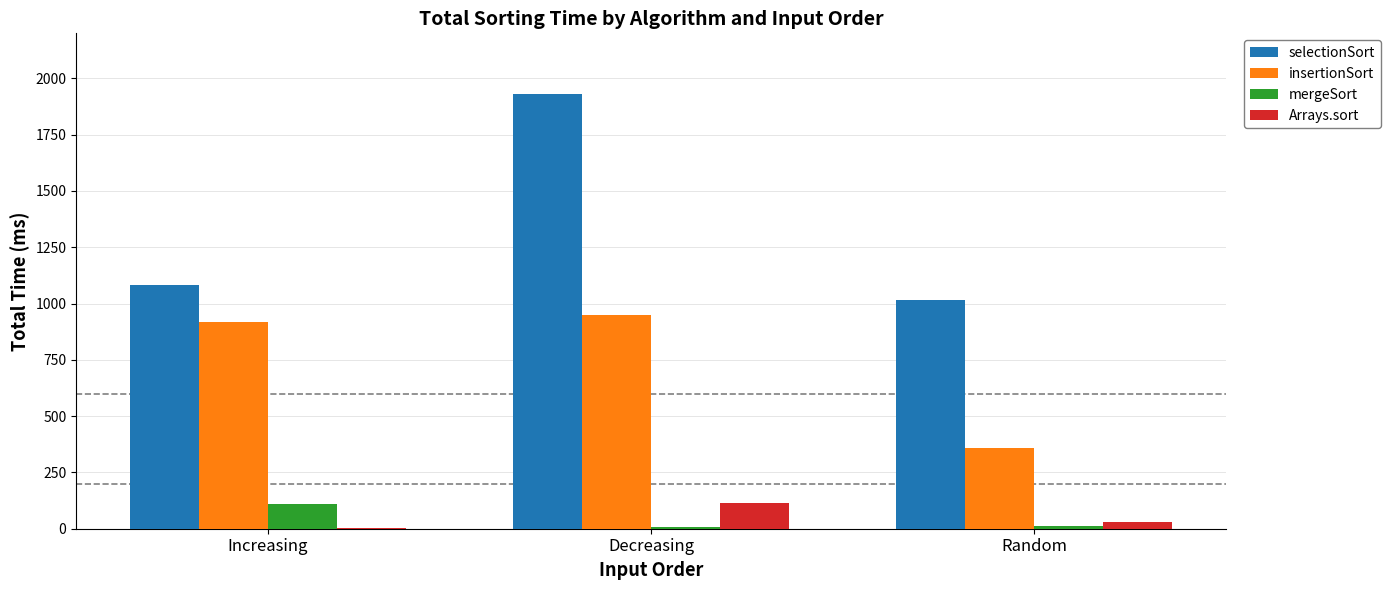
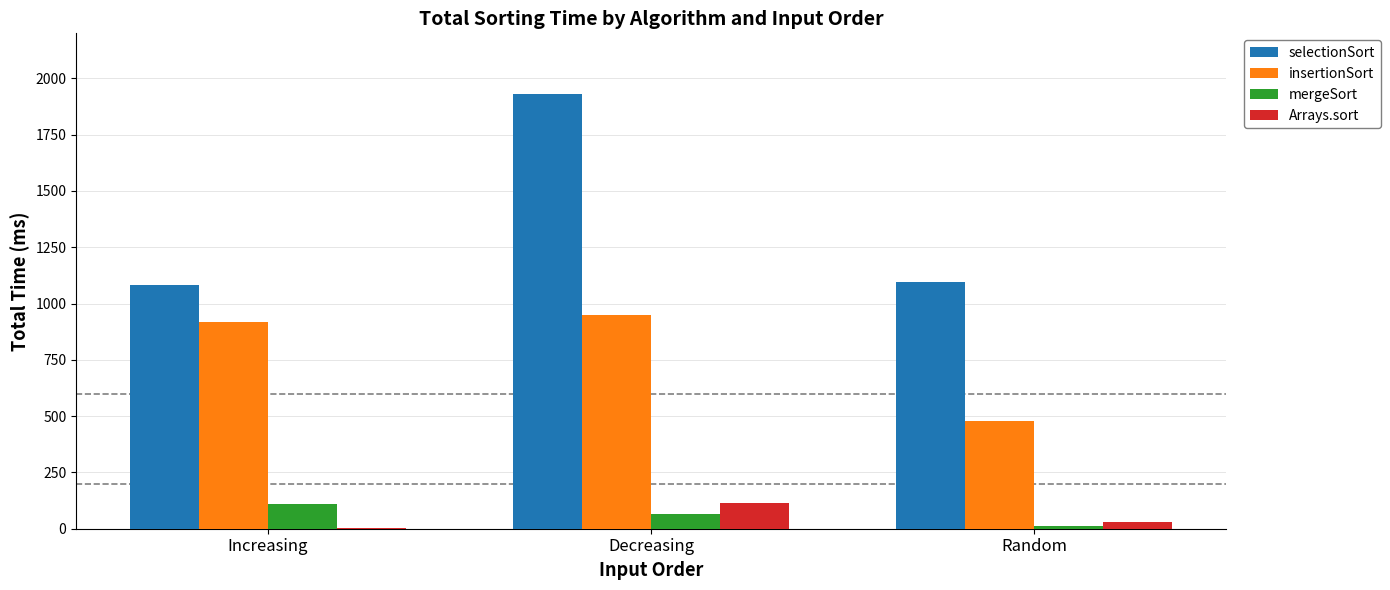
mergeSort, Decreasing: 10 -> 60
selectionSort, Random: 1020 -> 1090
insertionSort, Random: 360 -> 480
